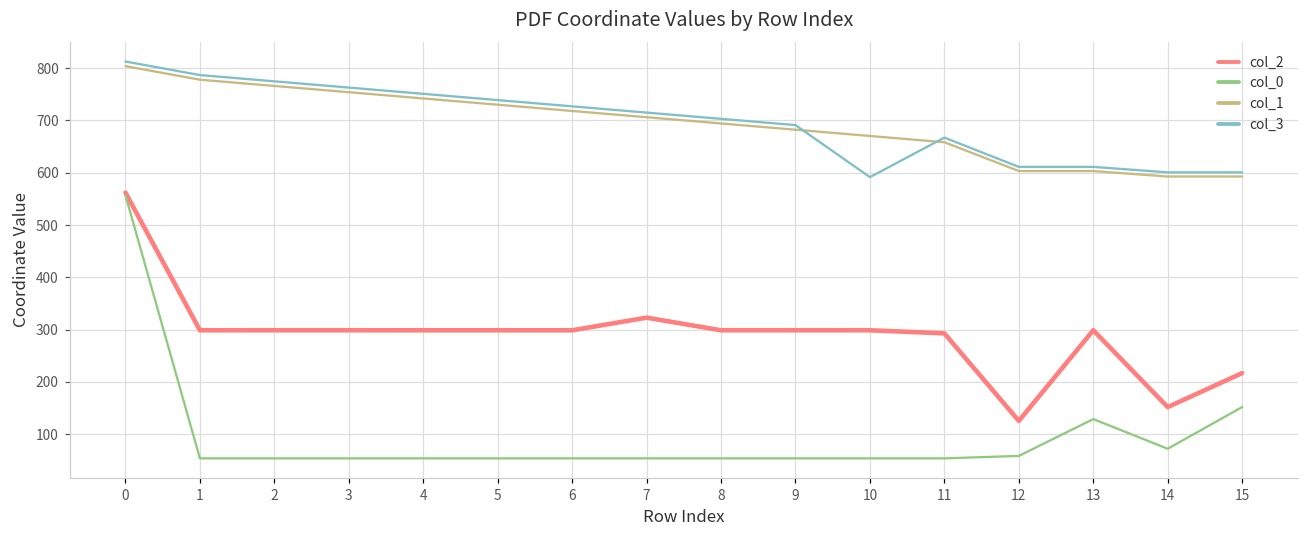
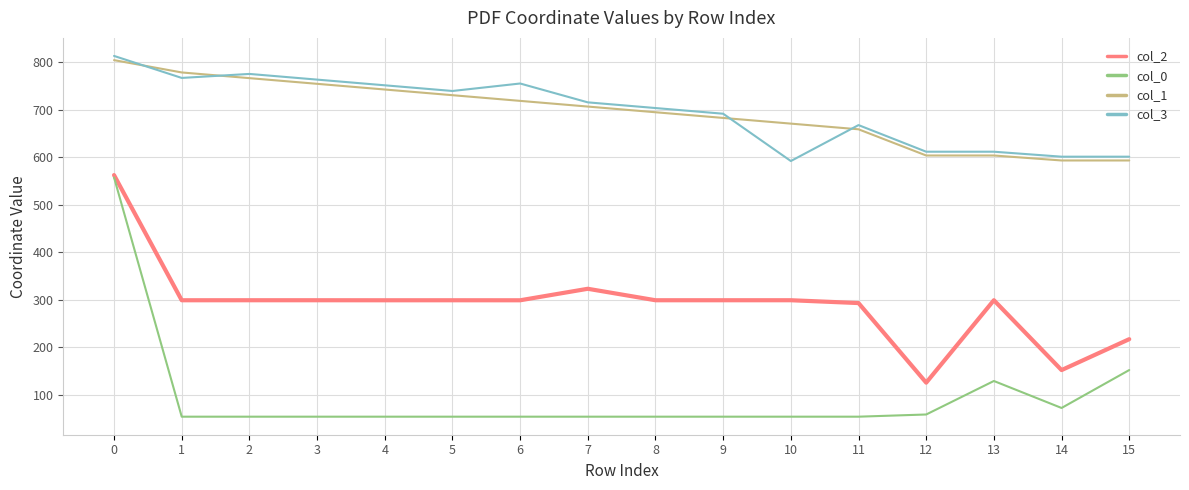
col_3, 1: 790 -> 770
col_3, 6: 730 -> 750
